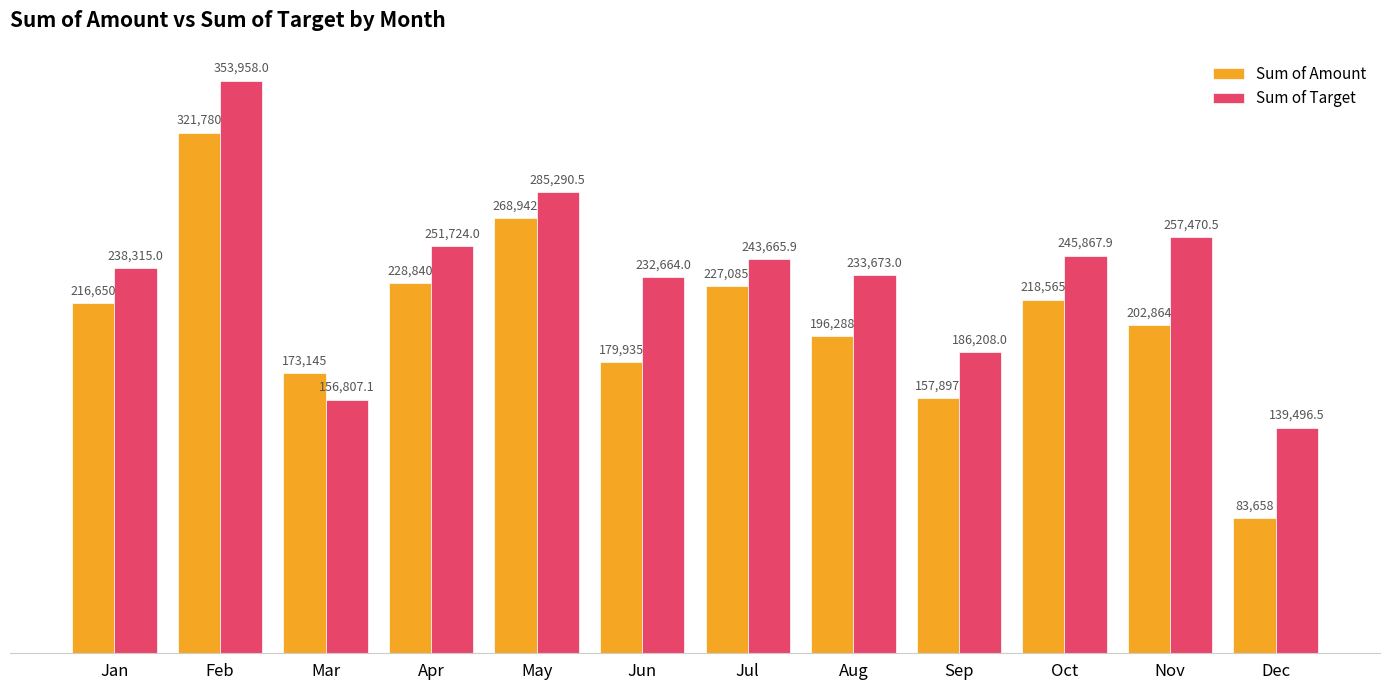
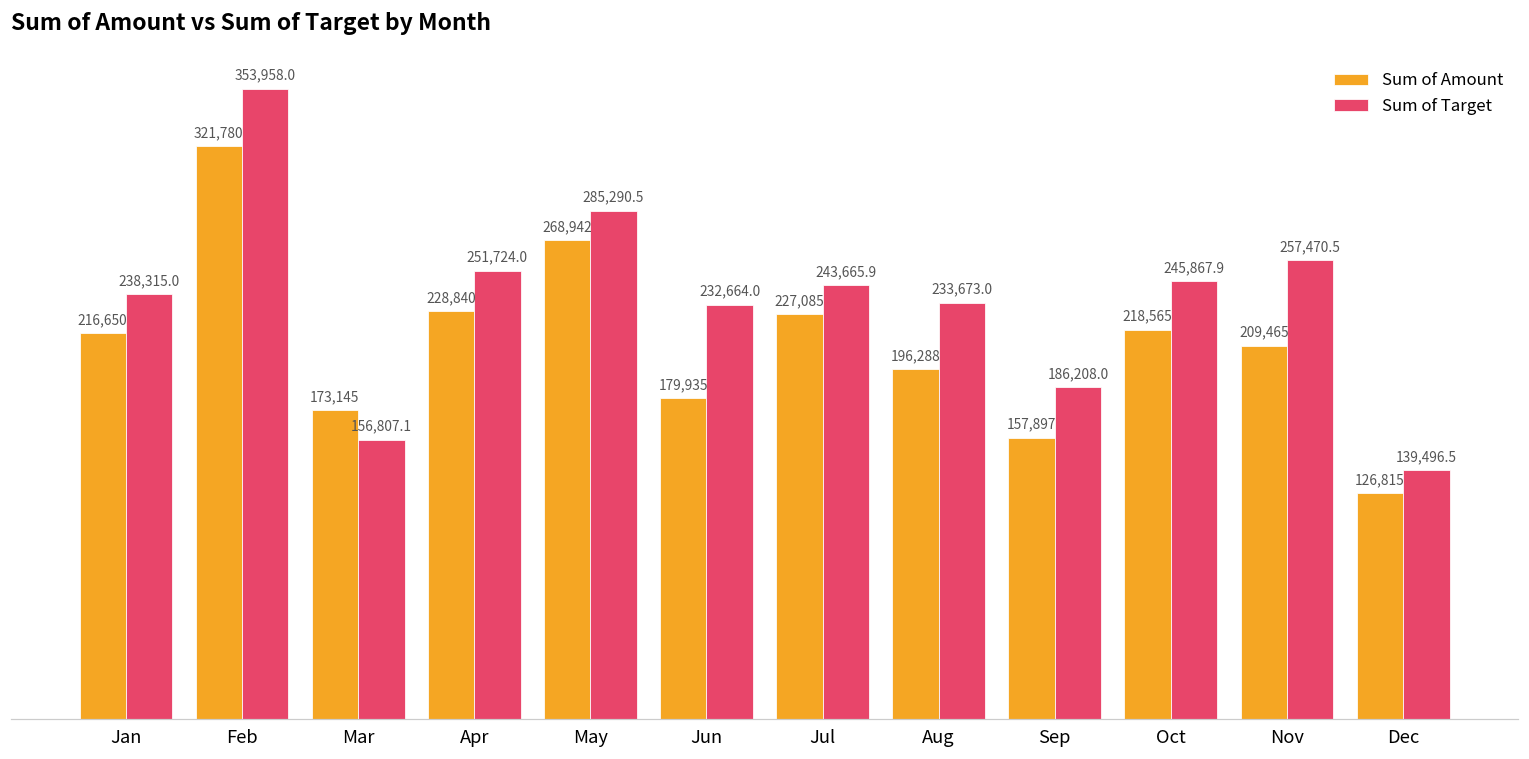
Sum of Amount, Nov: 202,864 -> 209,465
Sum of Amount, Dec: 83,658 -> 126,815
